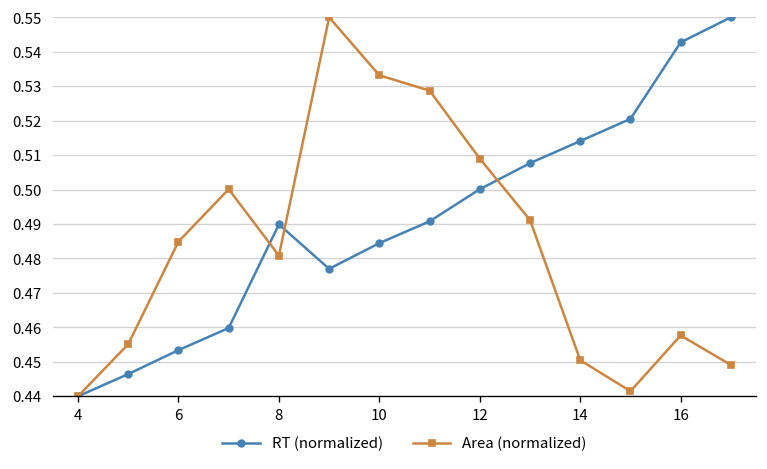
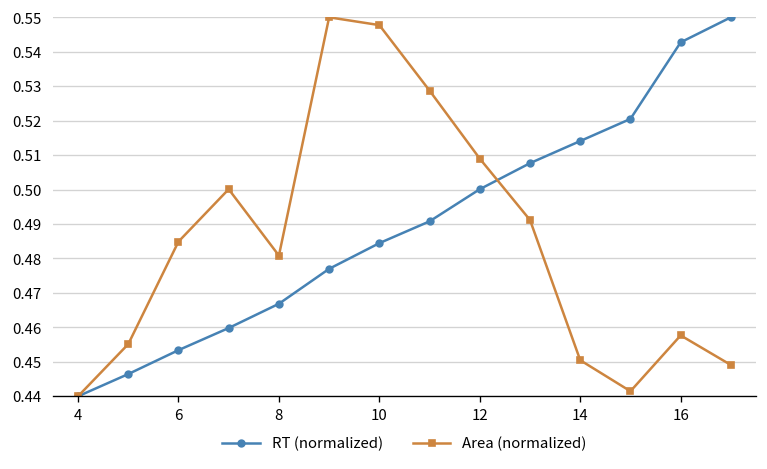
RT (normalized), 8: 0.490 -> 0.467
Area (normalized), 10: 0.533 -> 0.548
